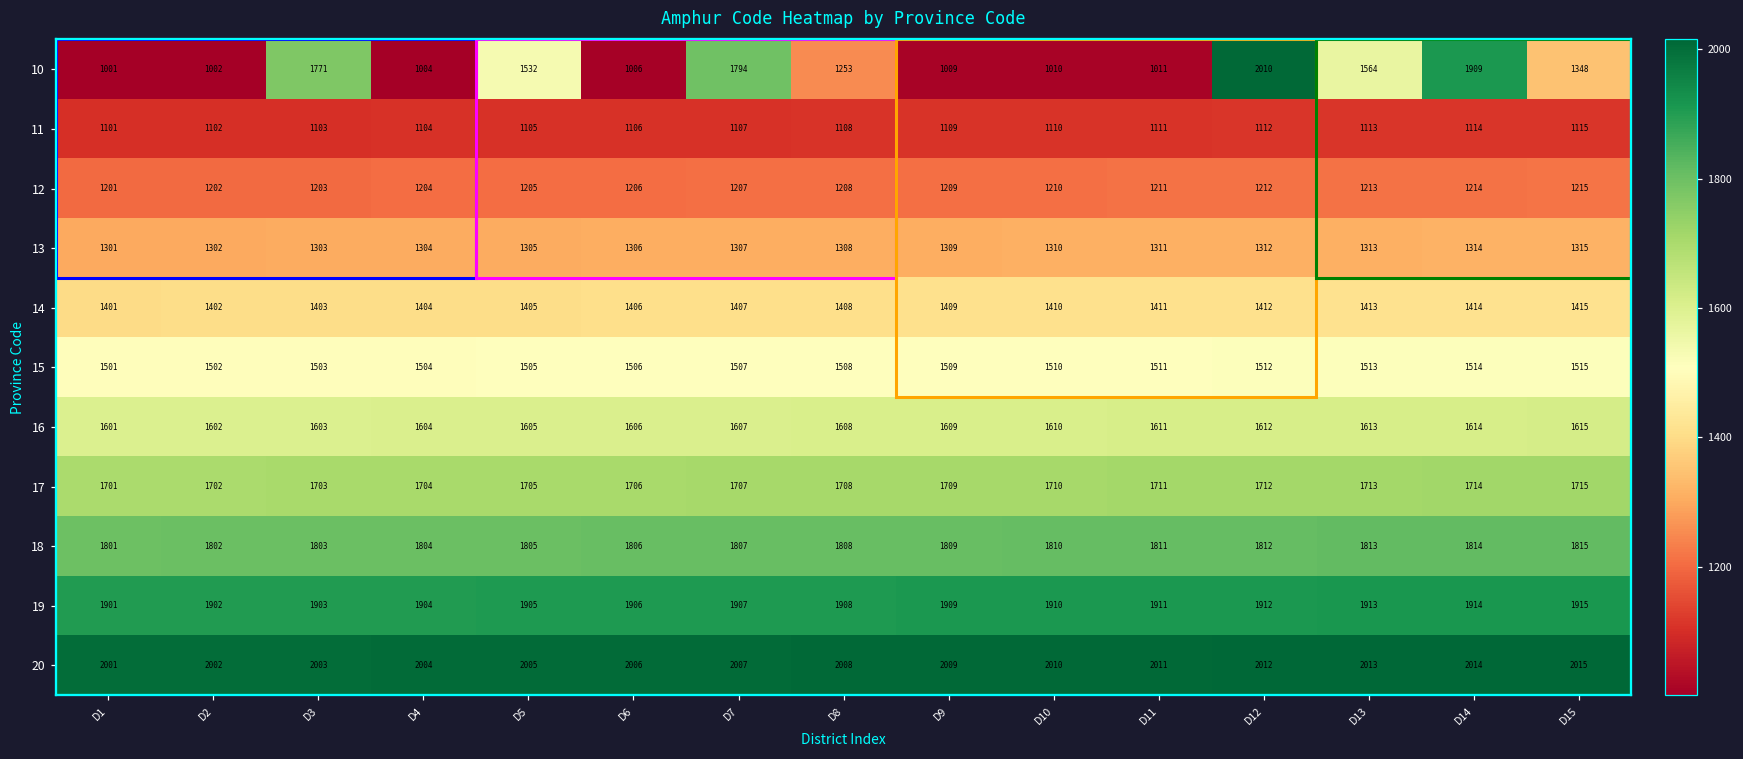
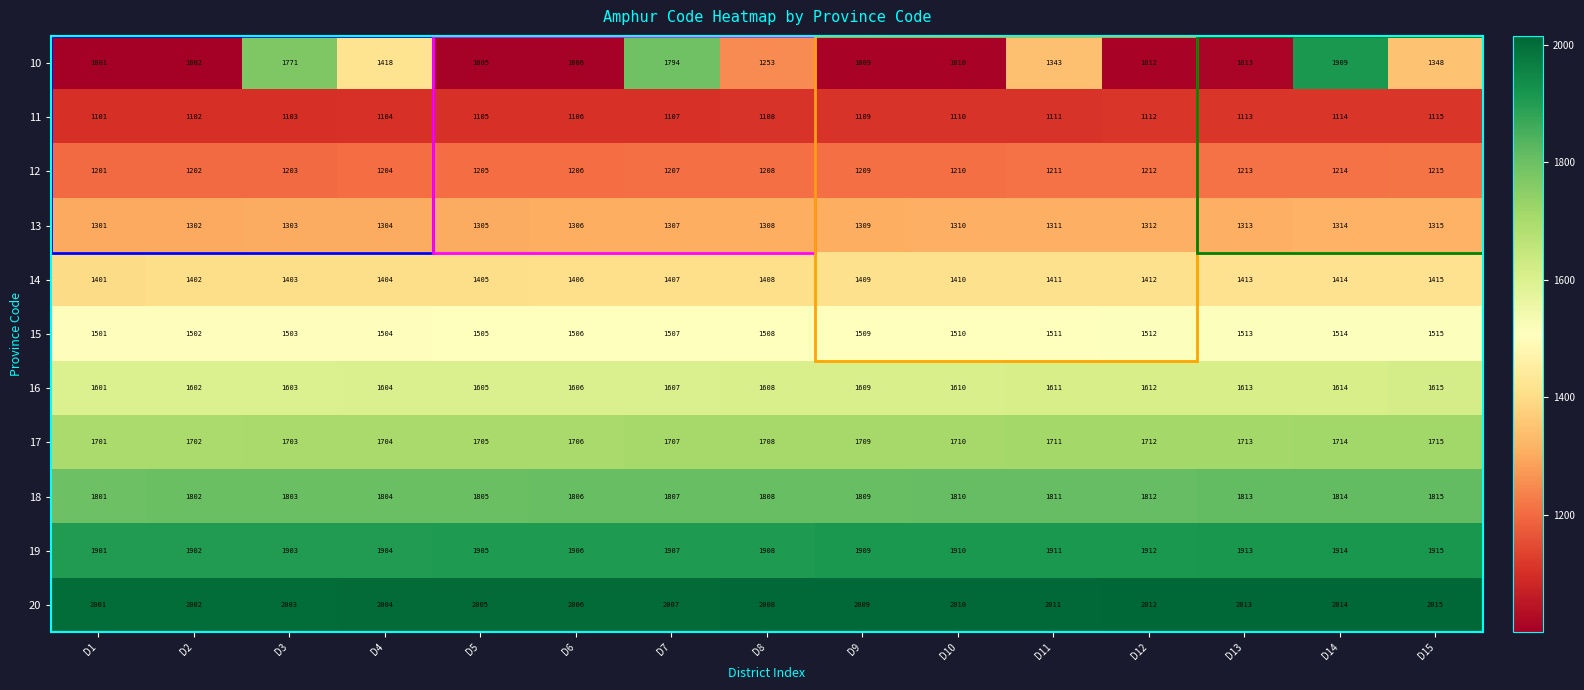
10, D4: 1004 -> 1418
10, D5: 1532 -> 1005
10, D11: 1011 -> 1343
10, D12: 2010 -> 1012
10, D13: 1564 -> 1013
